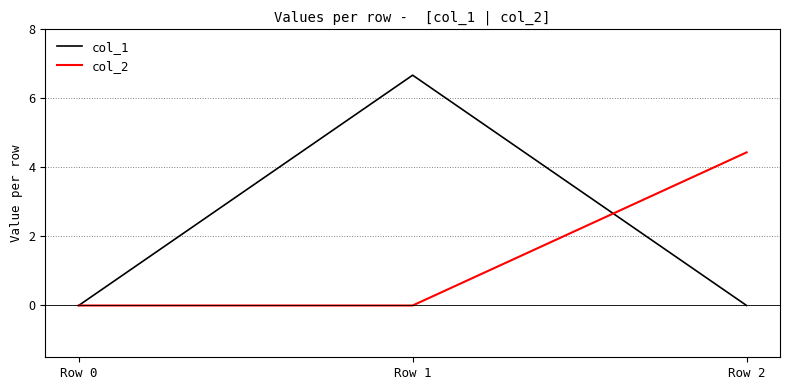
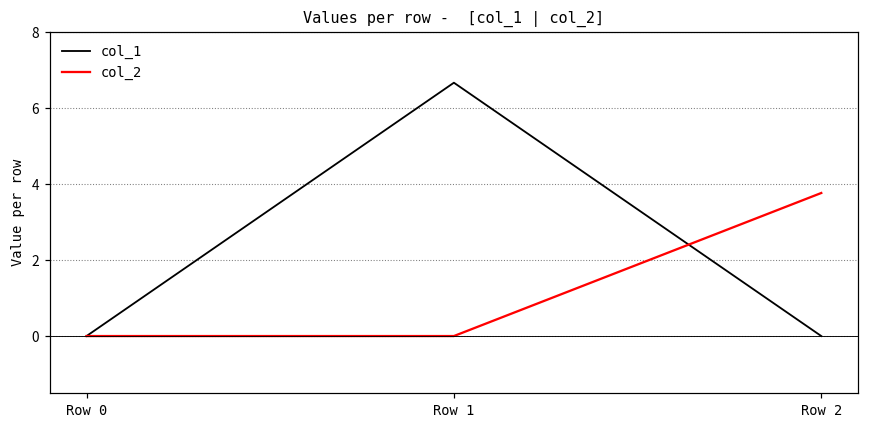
col_2, Row 2: 4.4 -> 3.8
